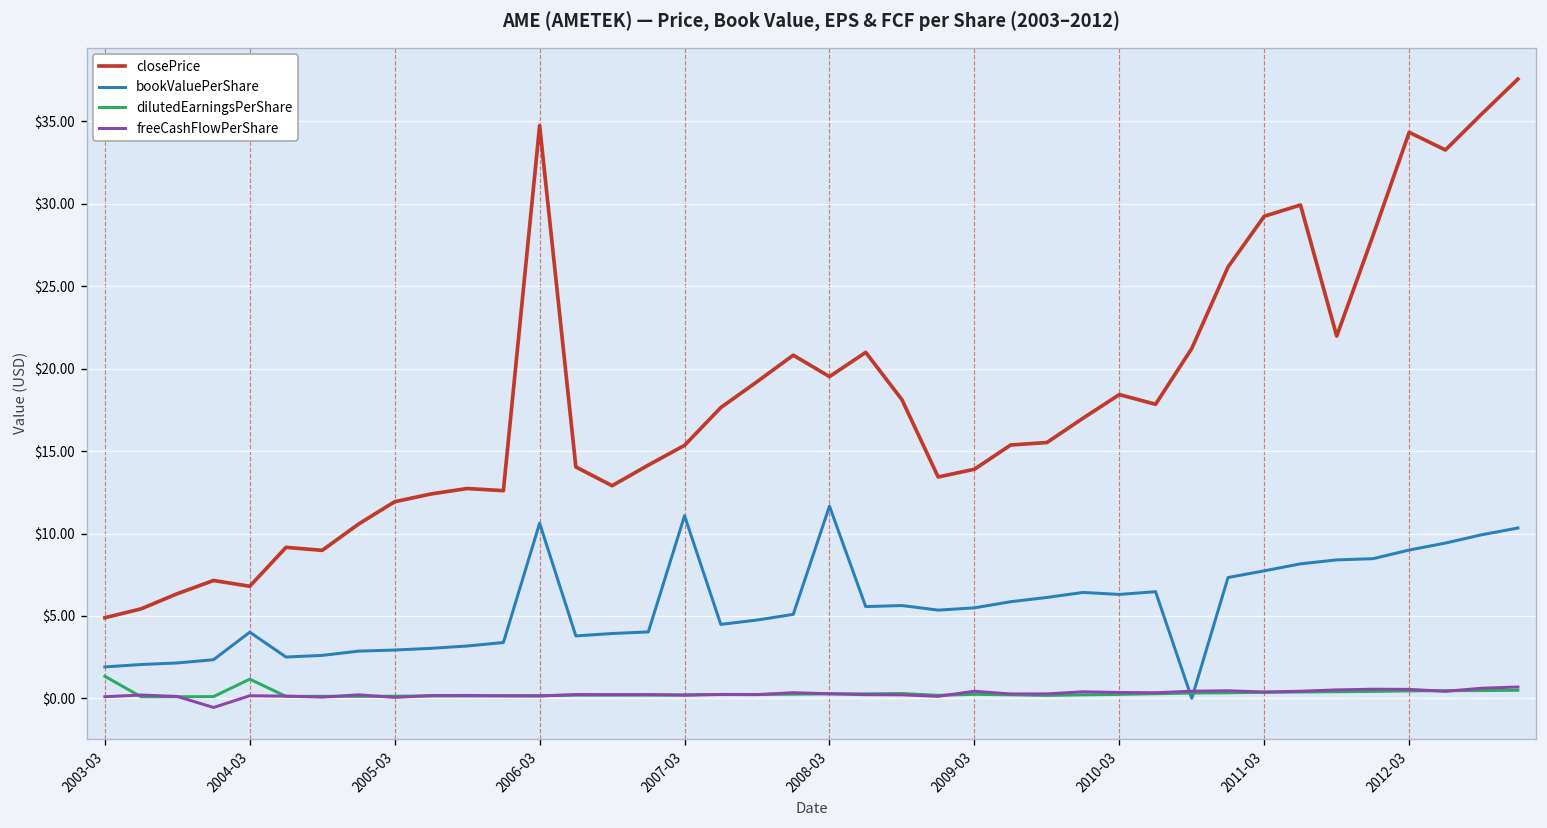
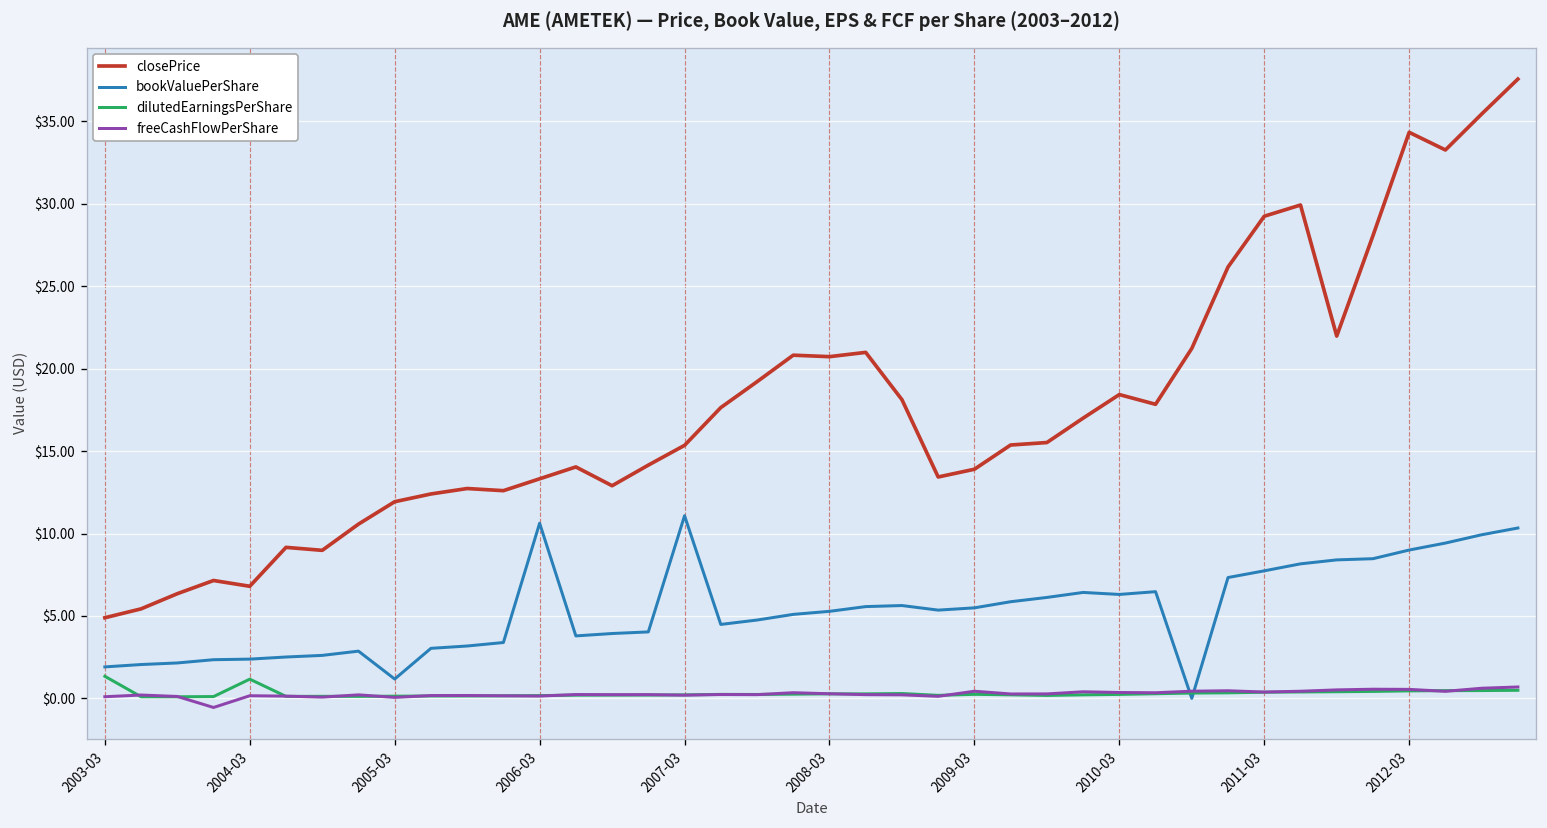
bookValuePerShare, 2004-03: $4.0 -> $2.4
bookValuePerShare, 2005-03: $2.9 -> $1.2
closePrice, 2006-03: $34.8 -> $13.3
closePrice, 2008-03: $19.5 -> $20.7
bookValuePerShare, 2008-03: $11.7 -> $5.3
